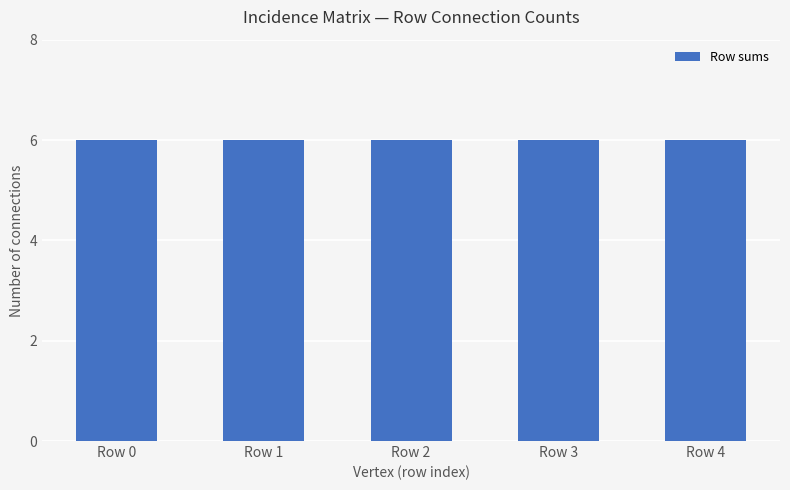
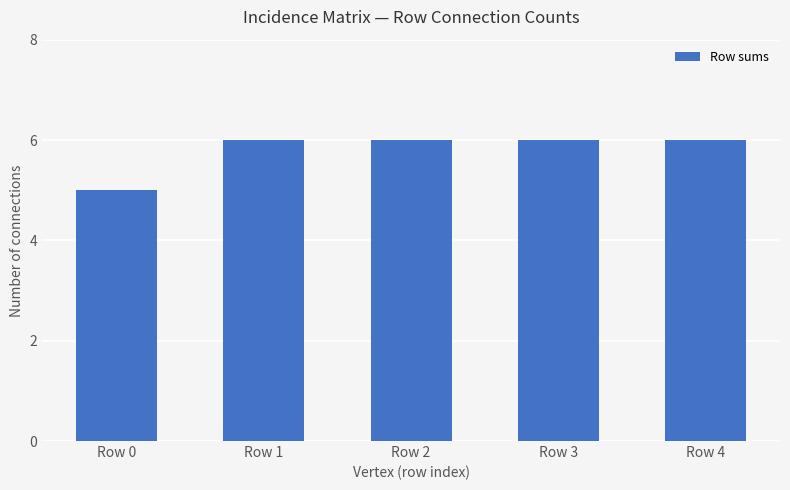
Row 0: 6 -> 5
